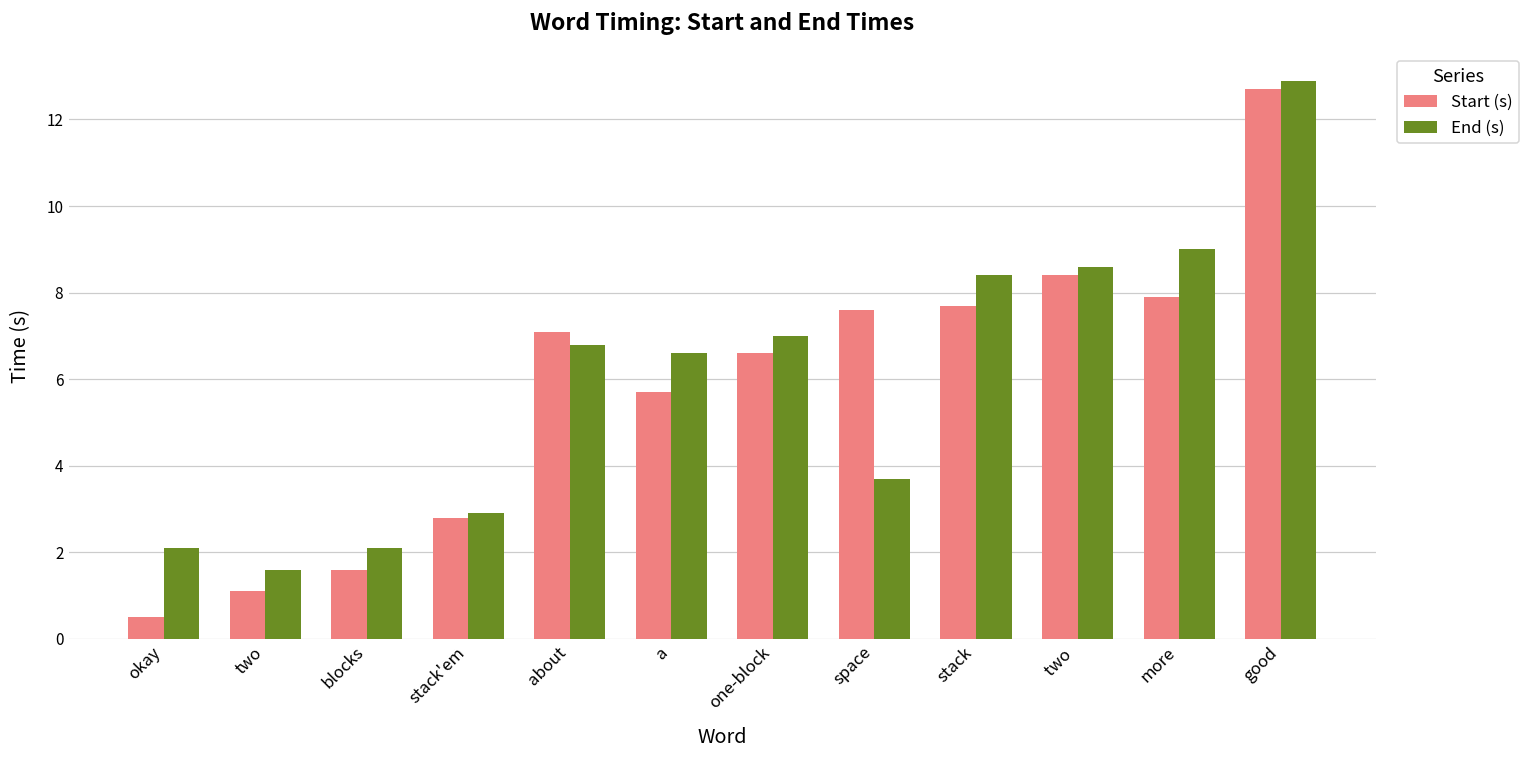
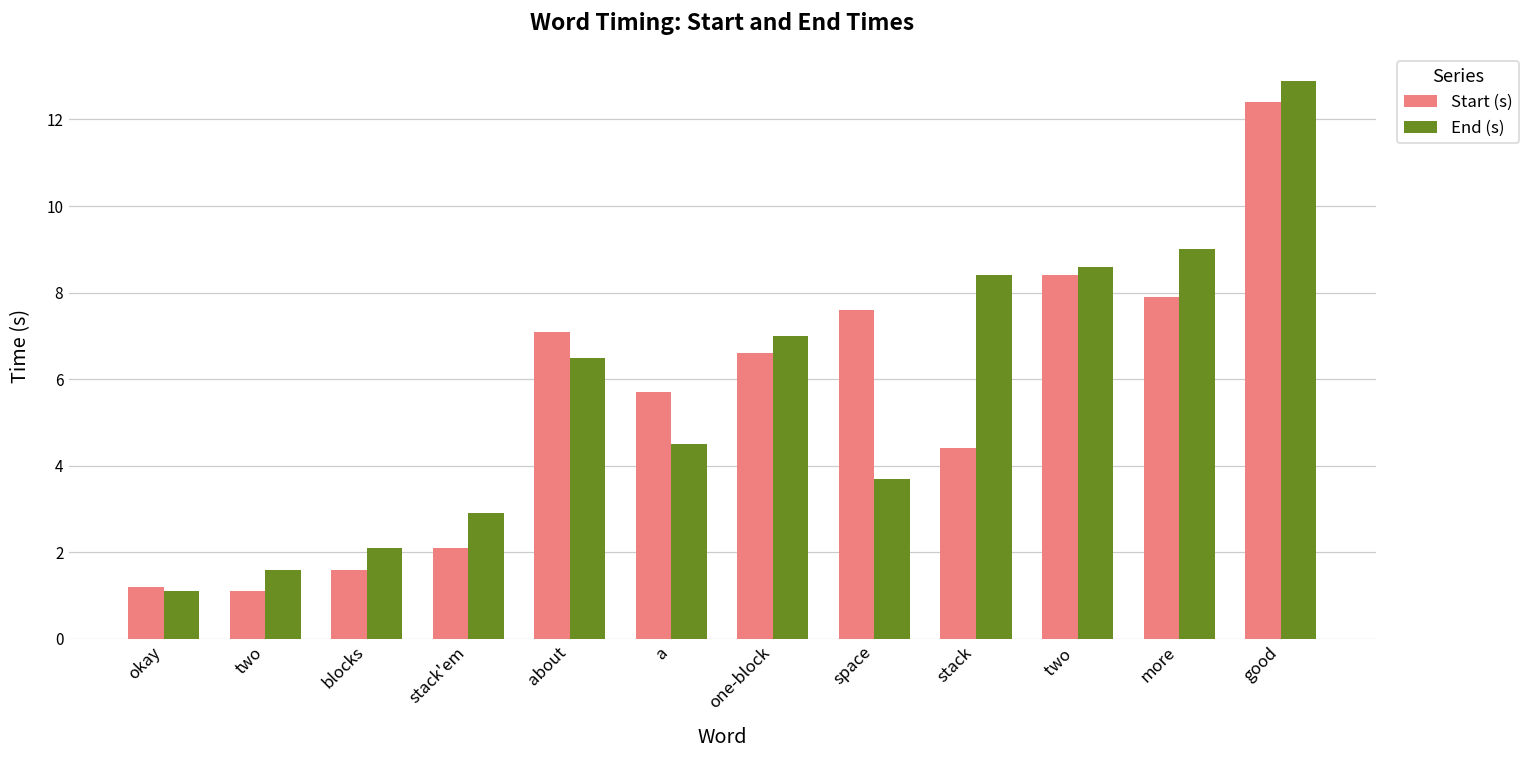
Start (s), okay: 0.5 -> 1.2
End (s), okay: 2.1 -> 1.1
Start (s), stack'em: 2.8 -> 2.1
End (s), about: 6.8 -> 6.5
End (s), a: 6.6 -> 4.5
Start (s), stack: 7.7 -> 4.4
Start (s), good: 12.7 -> 12.4
